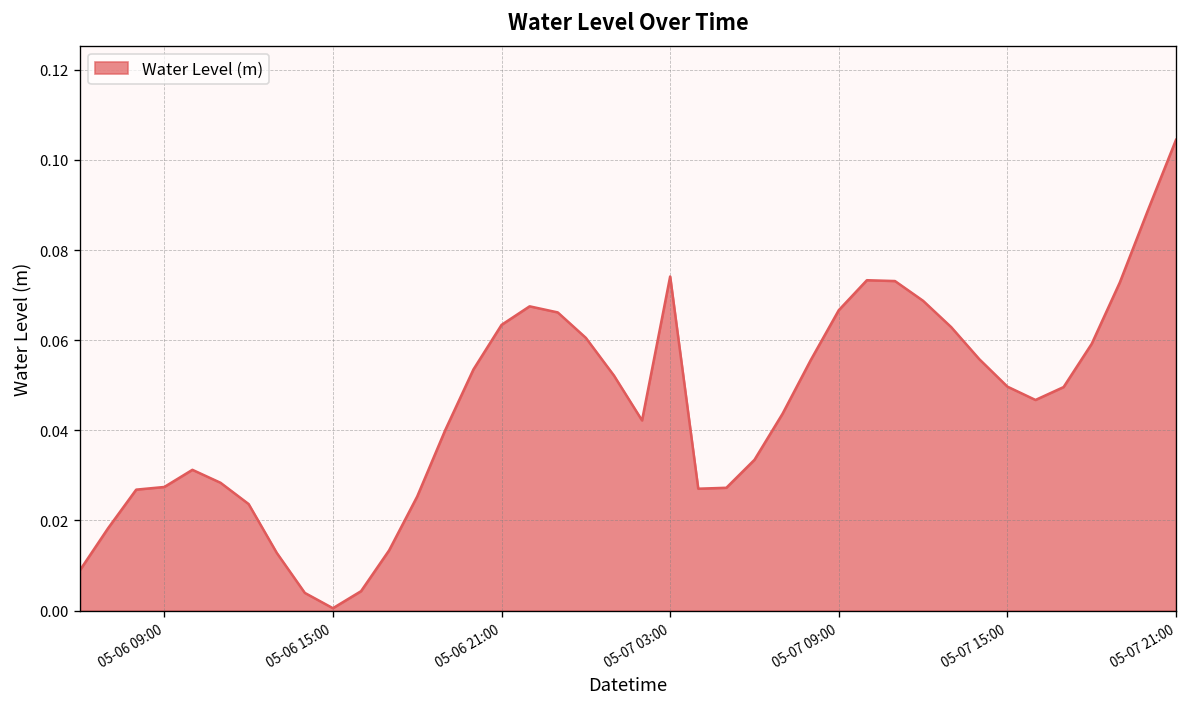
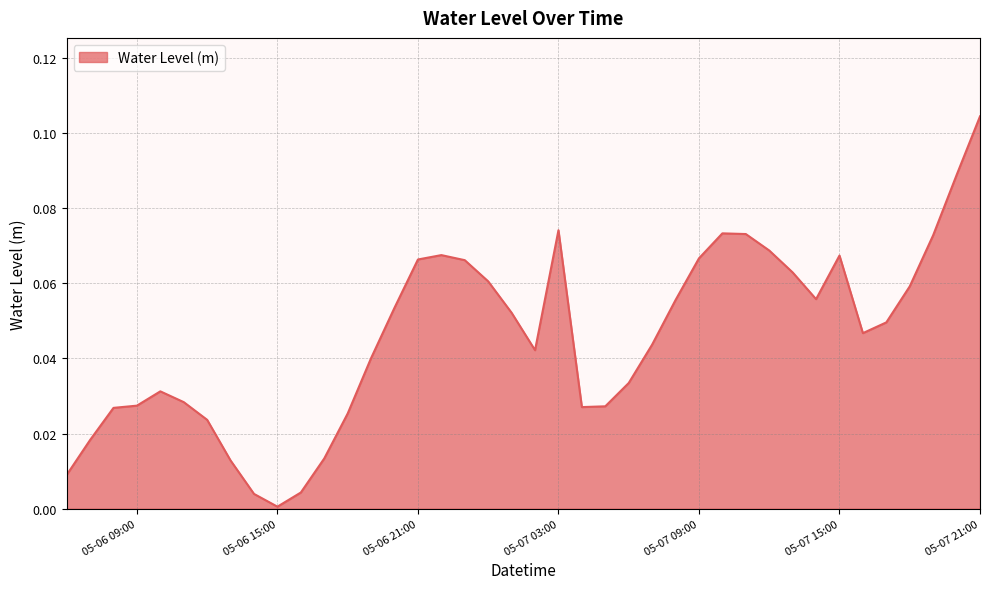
05-06 21:00: 0.063 -> 0.066
05-07 15:00: 0.050 -> 0.067
